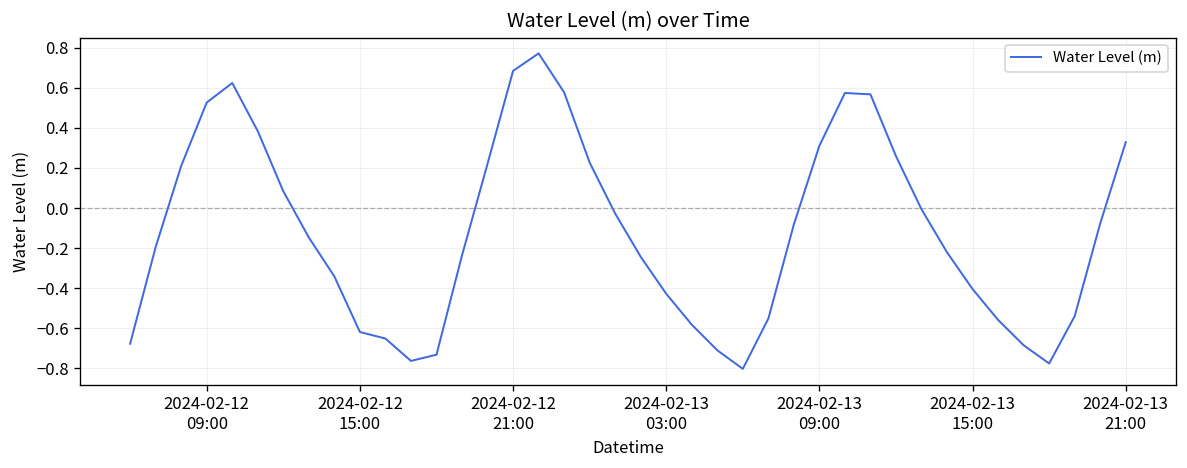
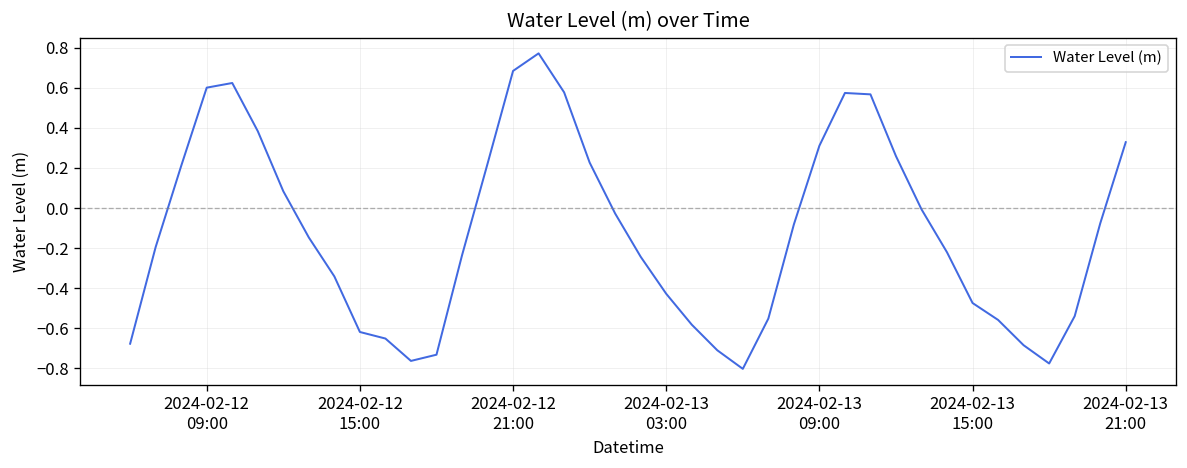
2024-02-12 09:00: 0.53 -> 0.60
2024-02-13 15:00: -0.40 -> -0.47
